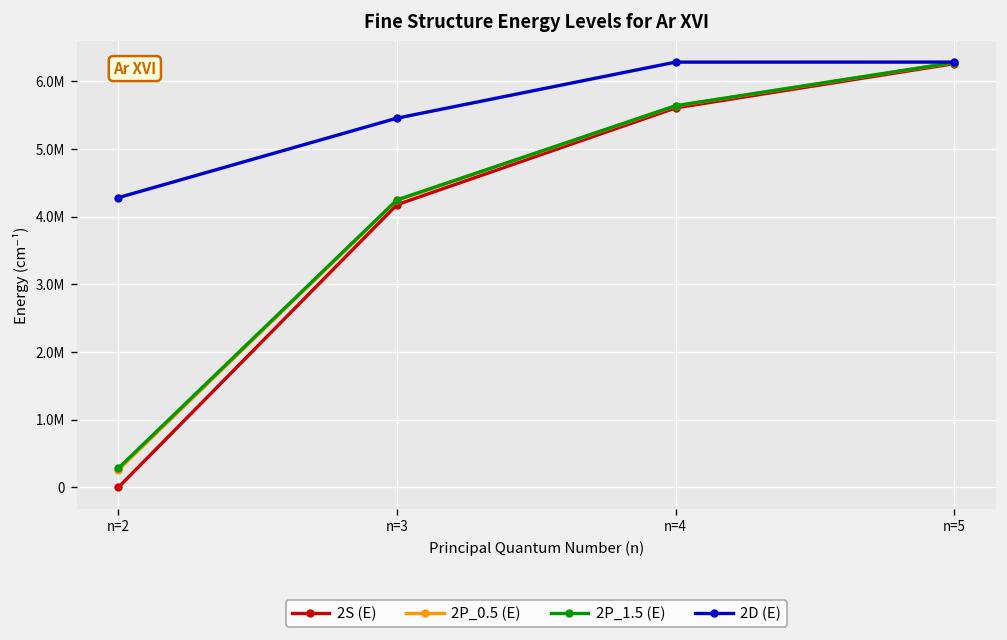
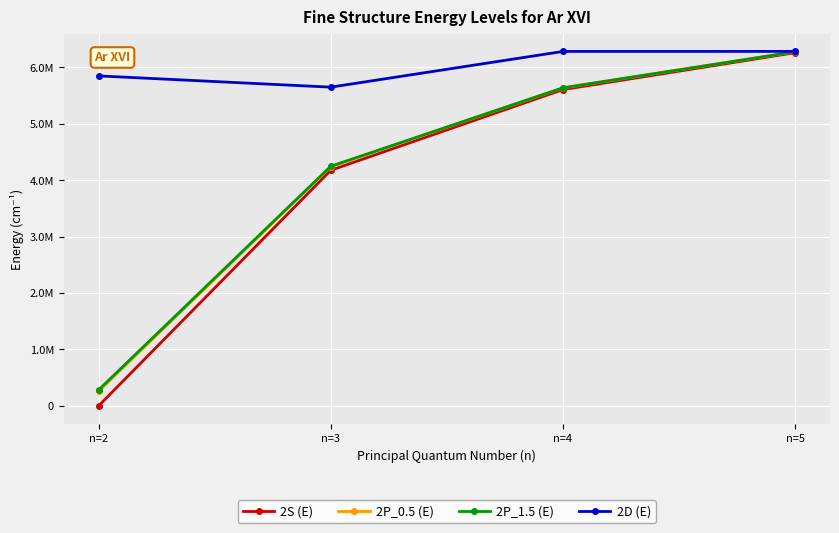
2D (E), n=2: 4300000 -> 5800000
2D (E), n=3: 5500000 -> 5600000
